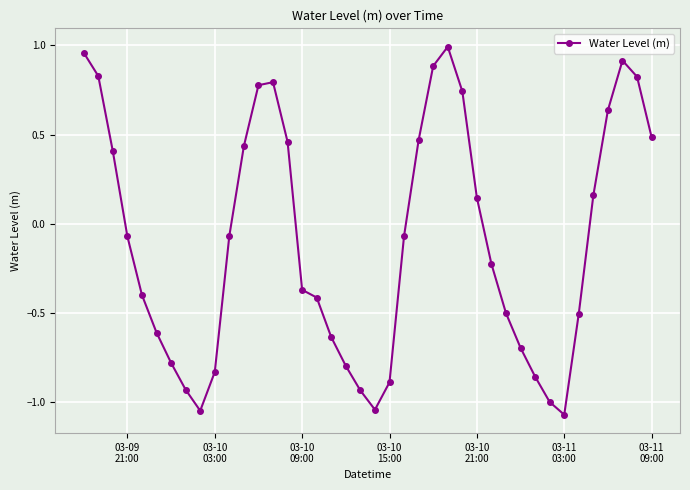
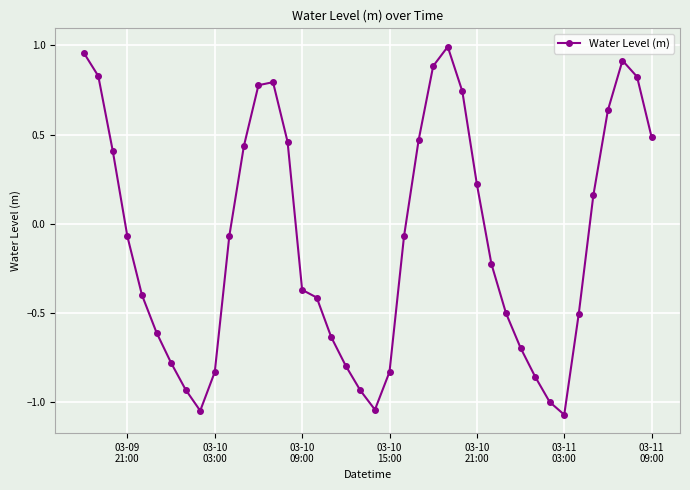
03-10 15:00: -0.89 -> -0.83
03-10 21:00: 0.15 -> 0.22
